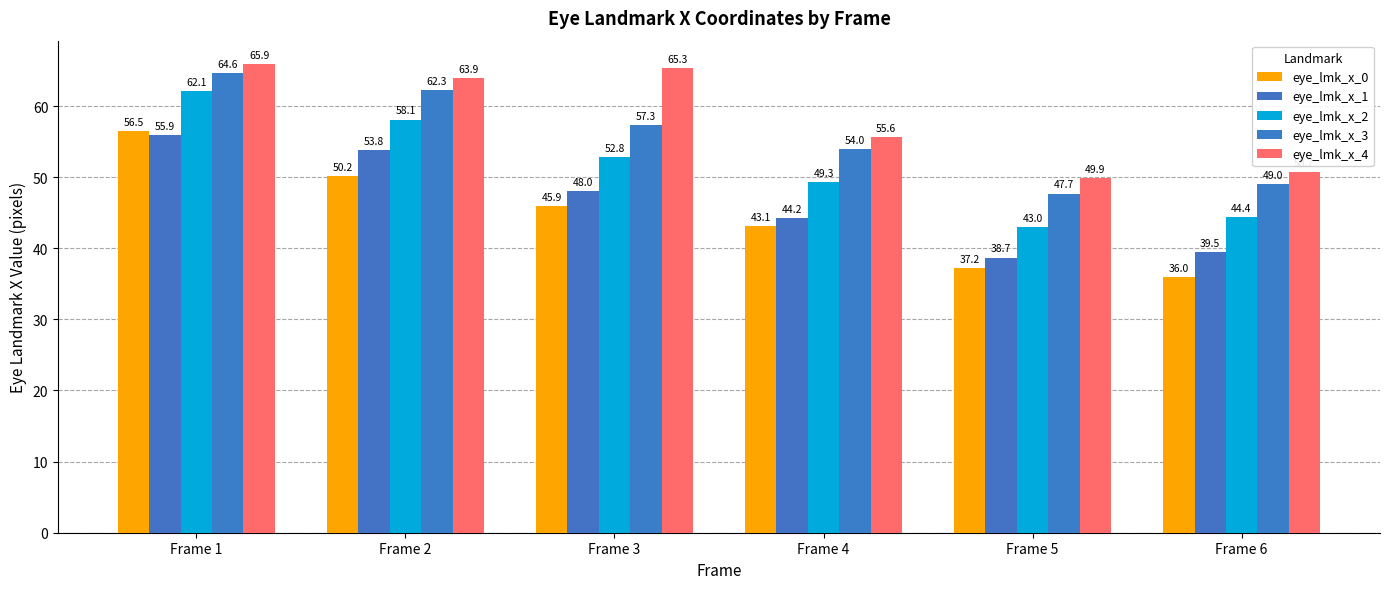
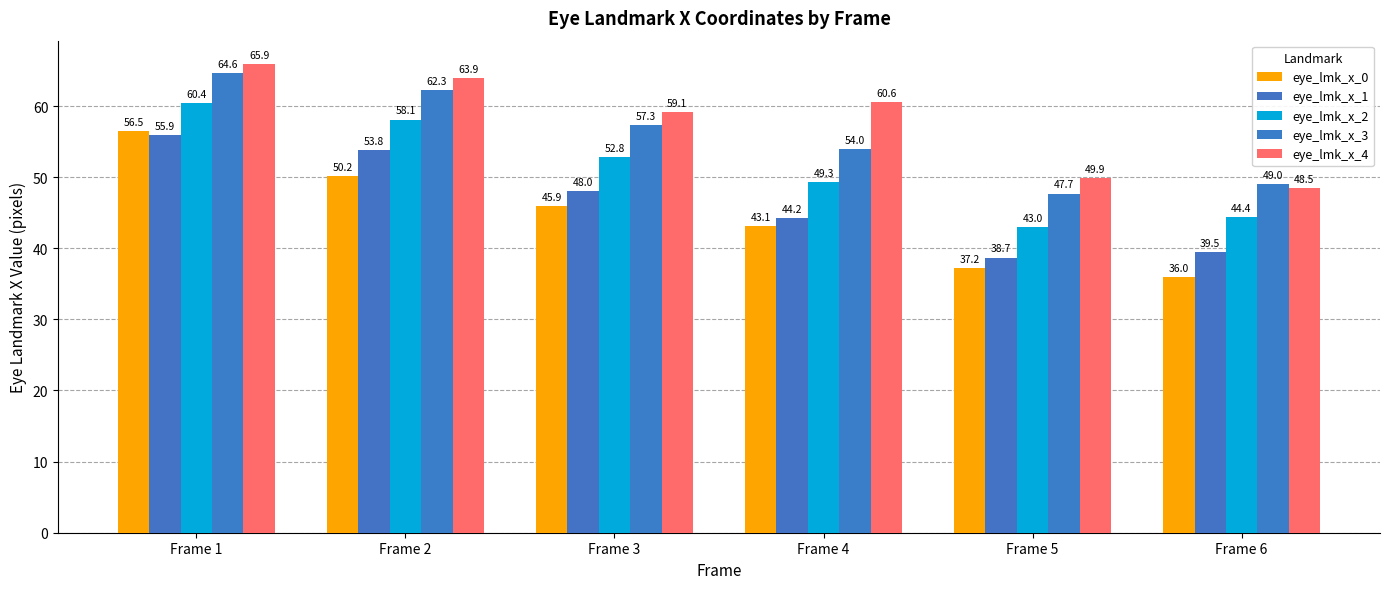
eye_lmk_x_2, Frame 1: 62.1 -> 60.4
eye_lmk_x_4, Frame 3: 65.3 -> 59.1
eye_lmk_x_4, Frame 4: 55.6 -> 60.6
eye_lmk_x_4, Frame 6: 51 -> 49
